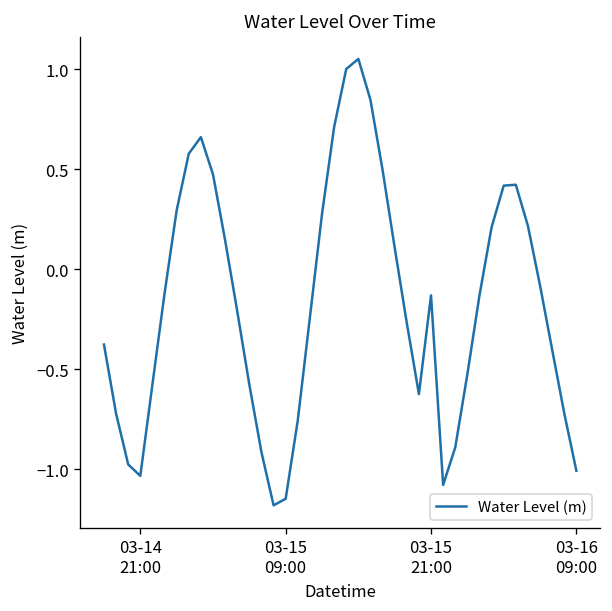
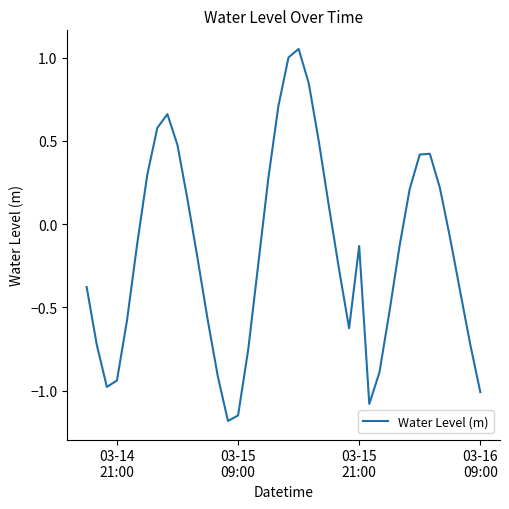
03-14 21:00: -1.03 -> -0.94
